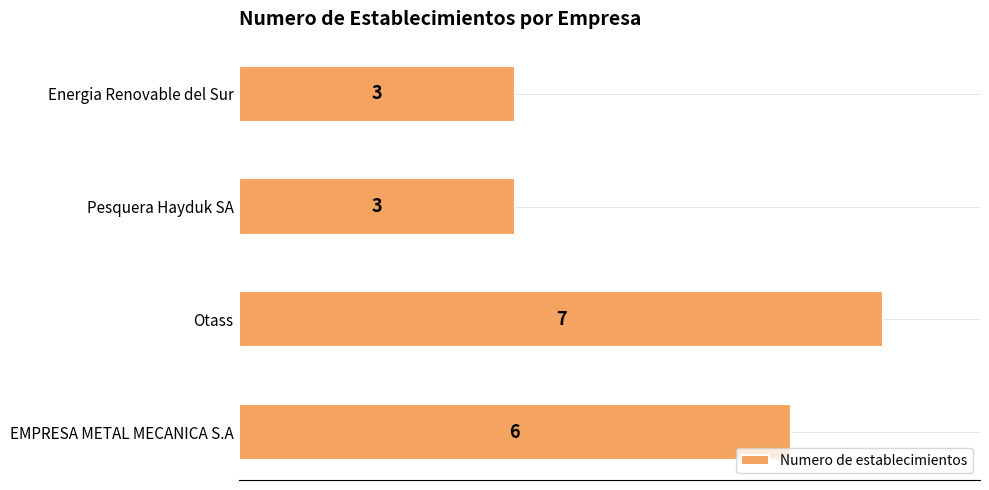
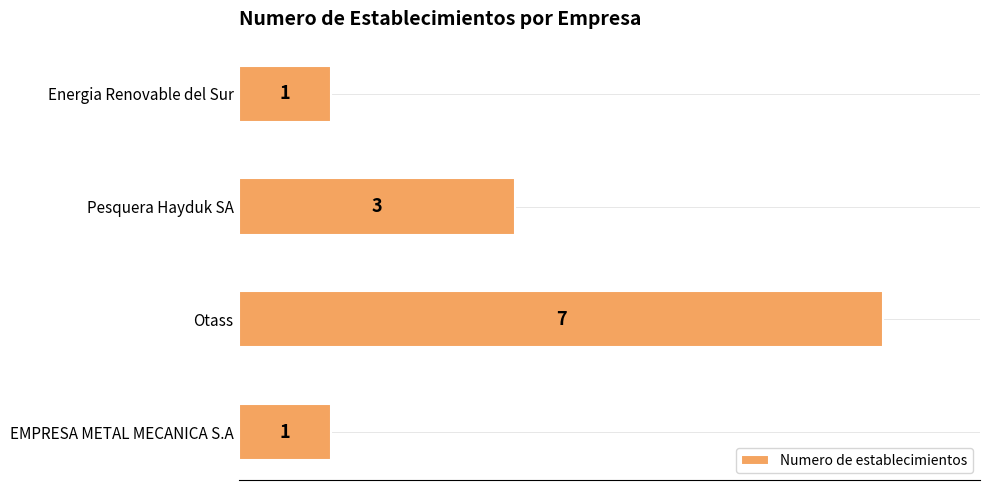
Energia Renovable del Sur: 3 -> 1
EMPRESA METAL MECANICA S.A: 6 -> 1
